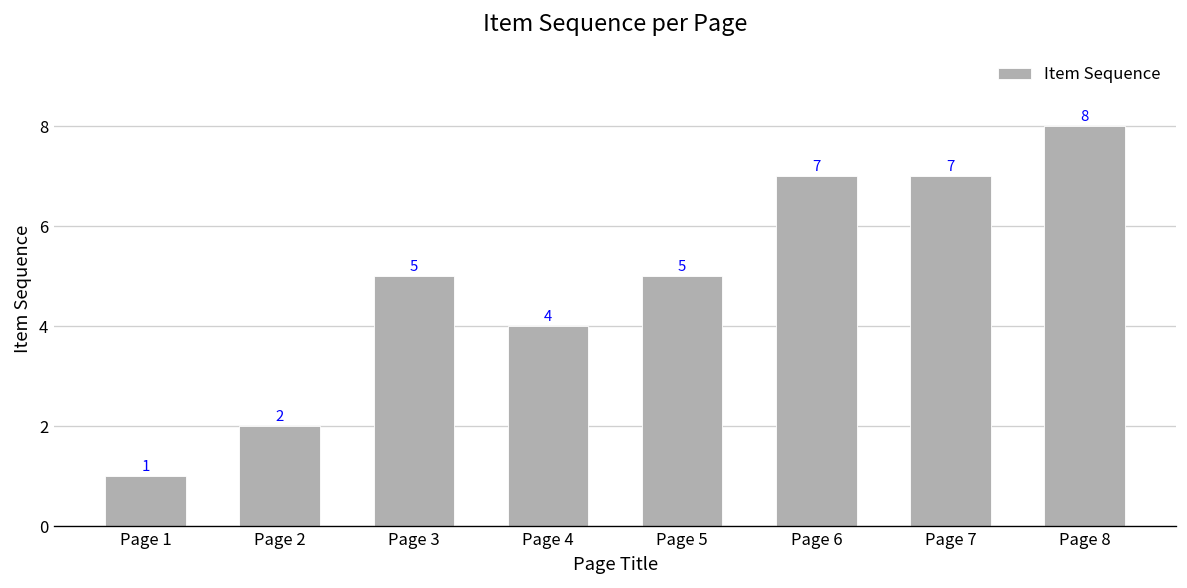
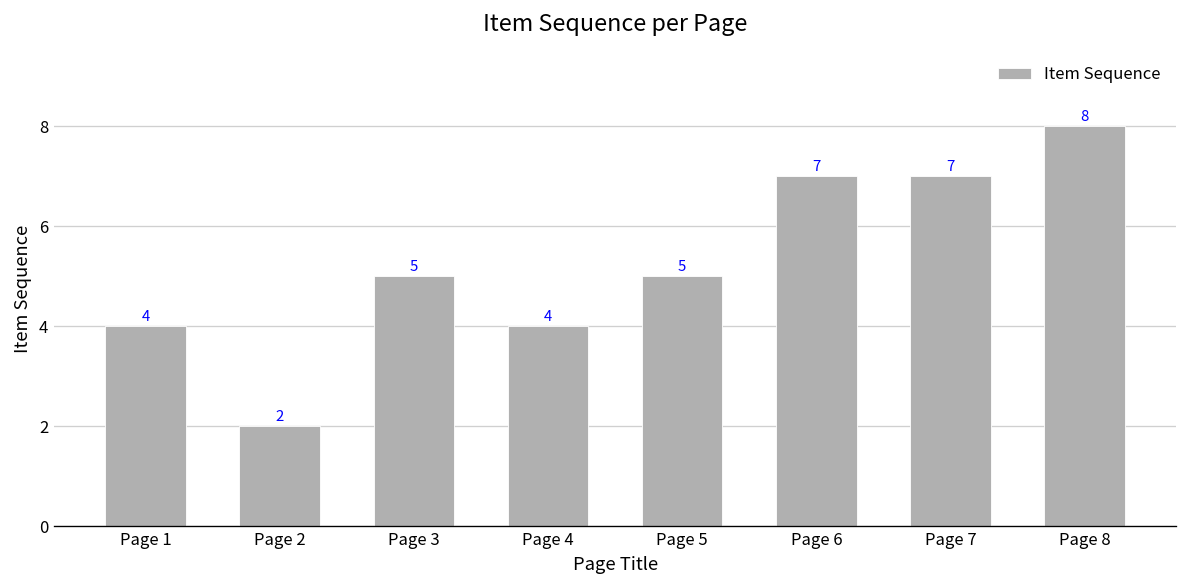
Page 1: 1 -> 4
